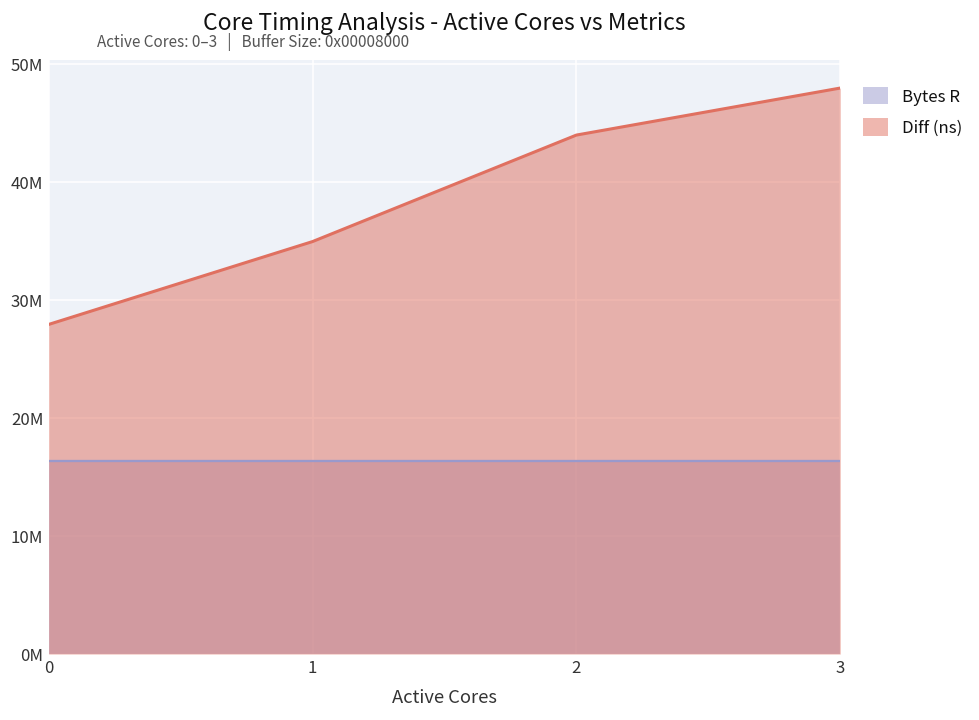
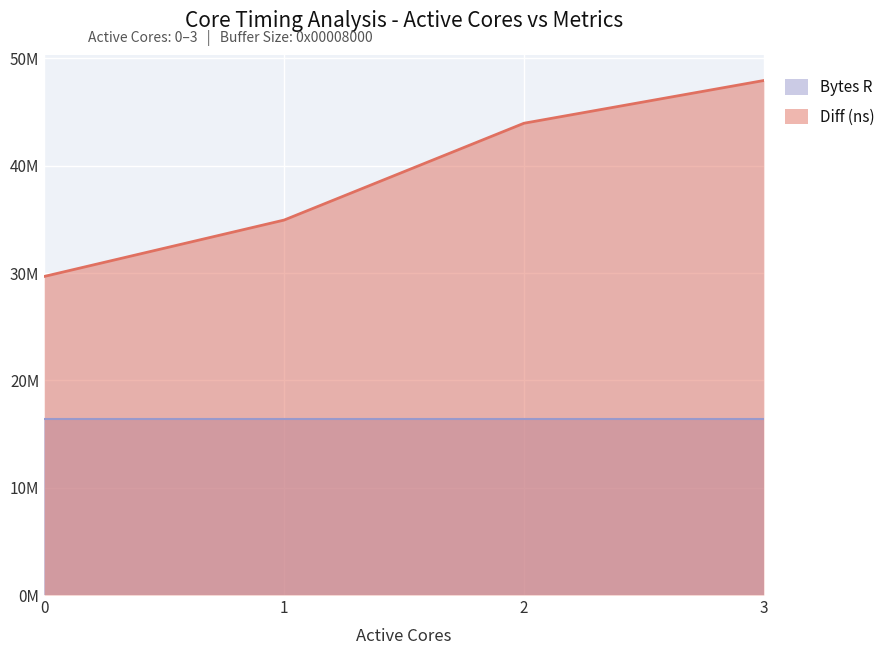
Diff (ns), 0: 27900000 -> 29700000
